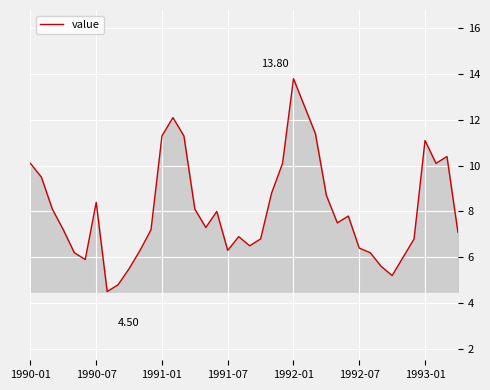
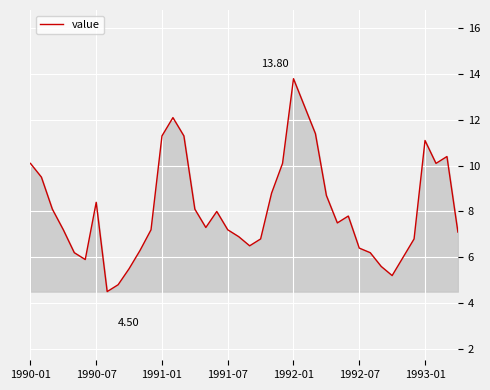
1991-07: 6.3 -> 7.2
